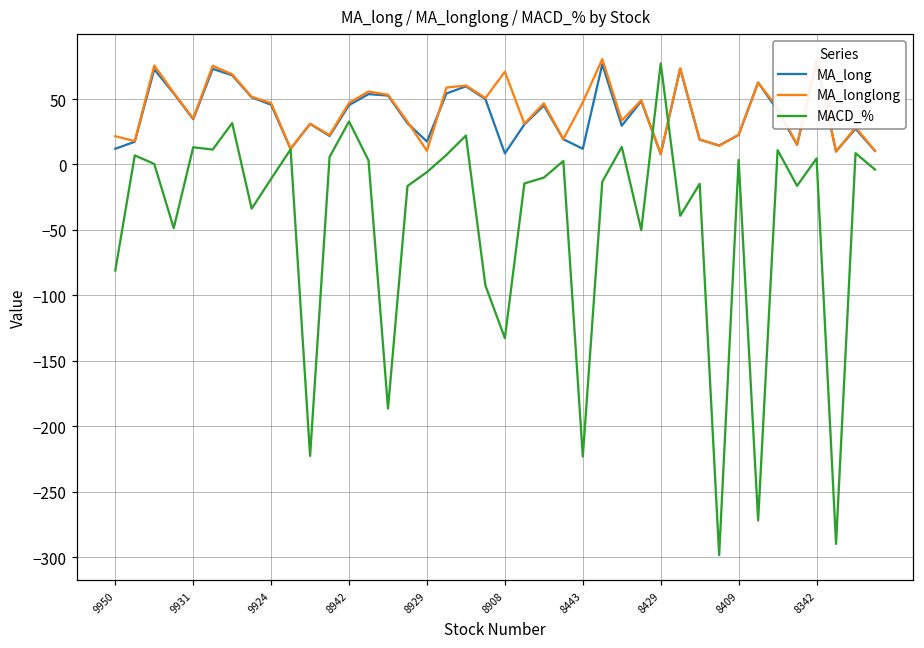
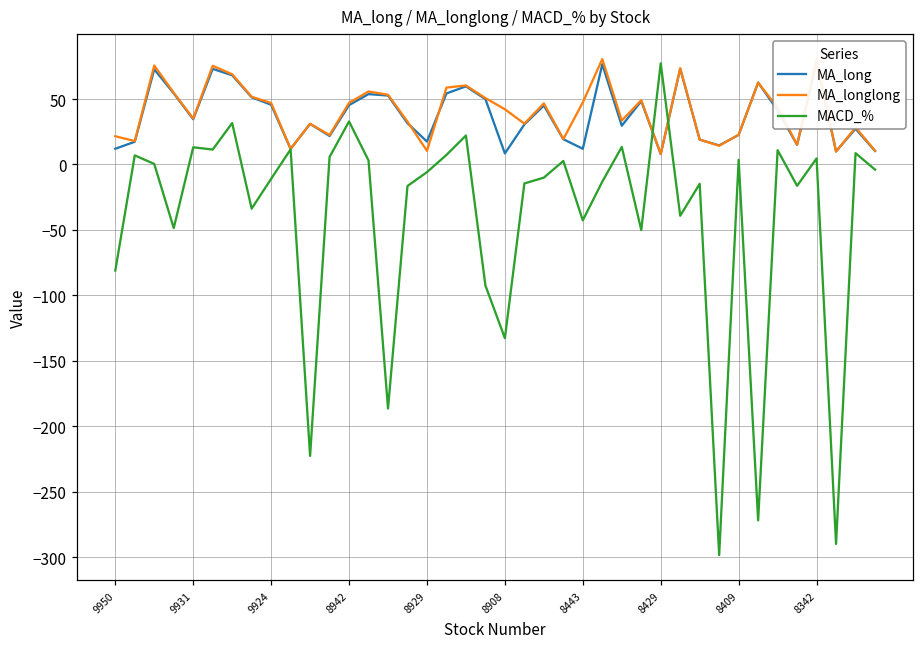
MA_longlong, 8908: 71 -> 42
MACD_%, 8443: -223 -> -43
